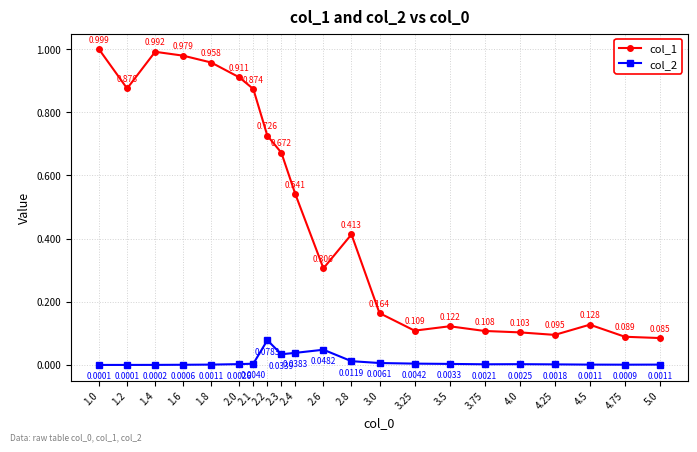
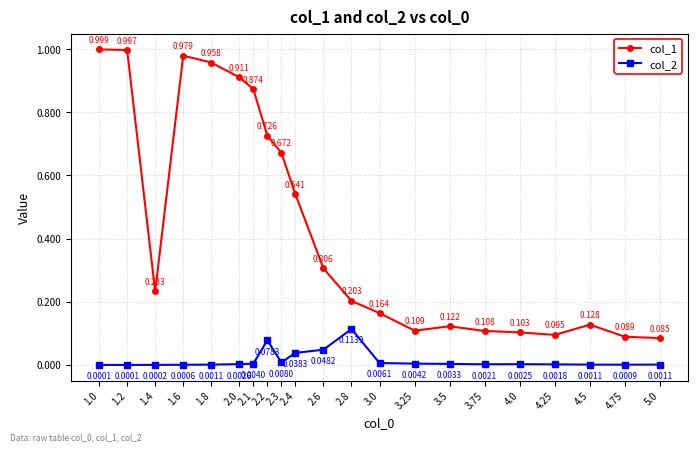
col_1, 1.2: 0.876 -> 0.997
col_1, 1.4: 0.992 -> 0.233
col_2, 2.3: 0.0339 -> 0.0080
col_1, 2.8: 0.413 -> 0.203
col_2, 2.8: 0.0119 -> 0.1139
